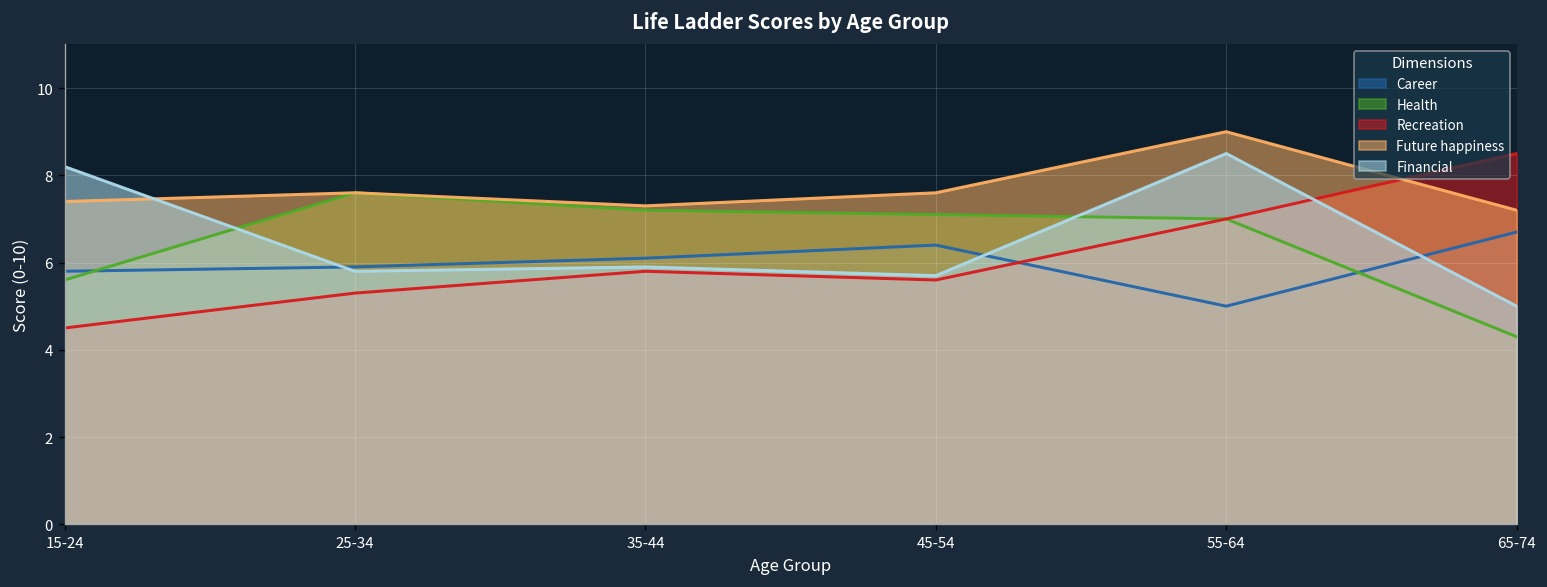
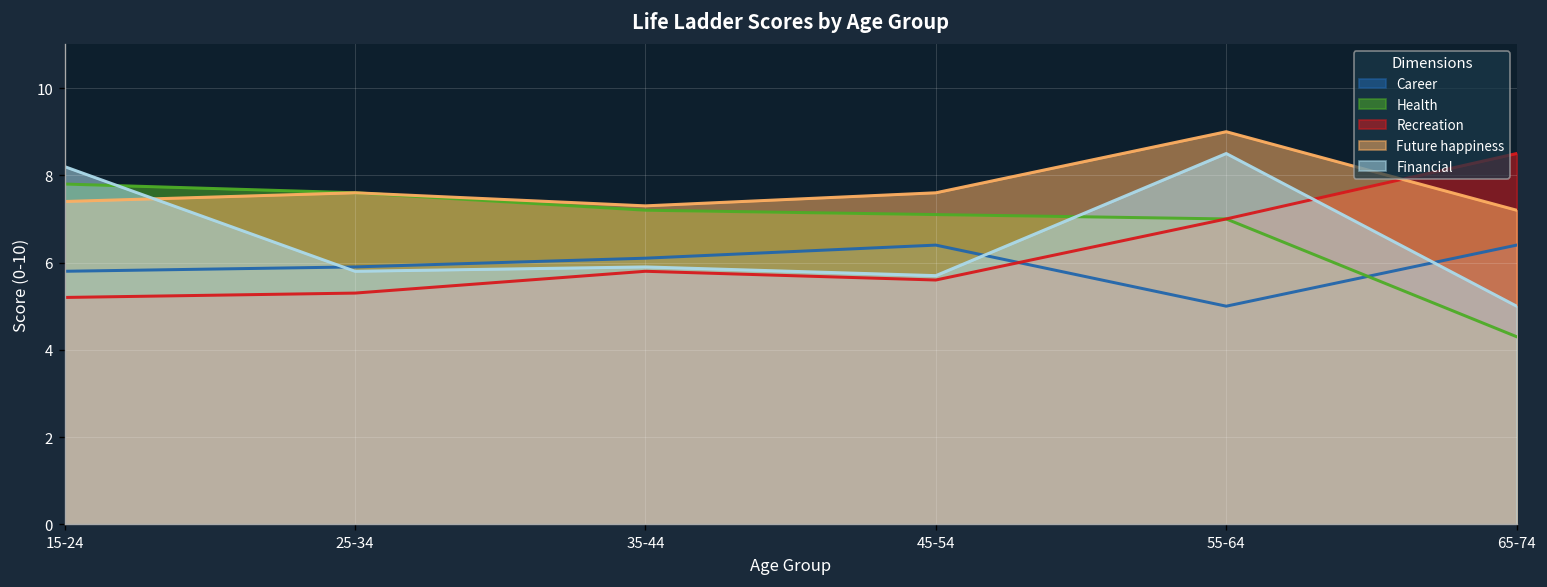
Health, 15-24: 5.6 -> 7.8
Recreation, 15-24: 4.5 -> 5.2
Career, 65-74: 6.7 -> 6.4
